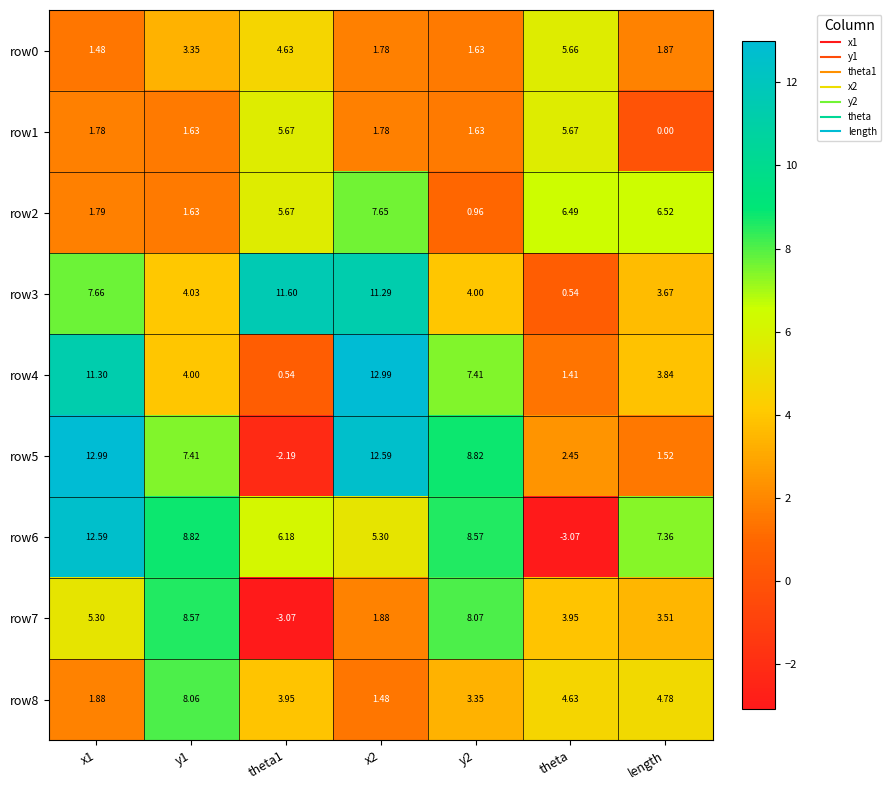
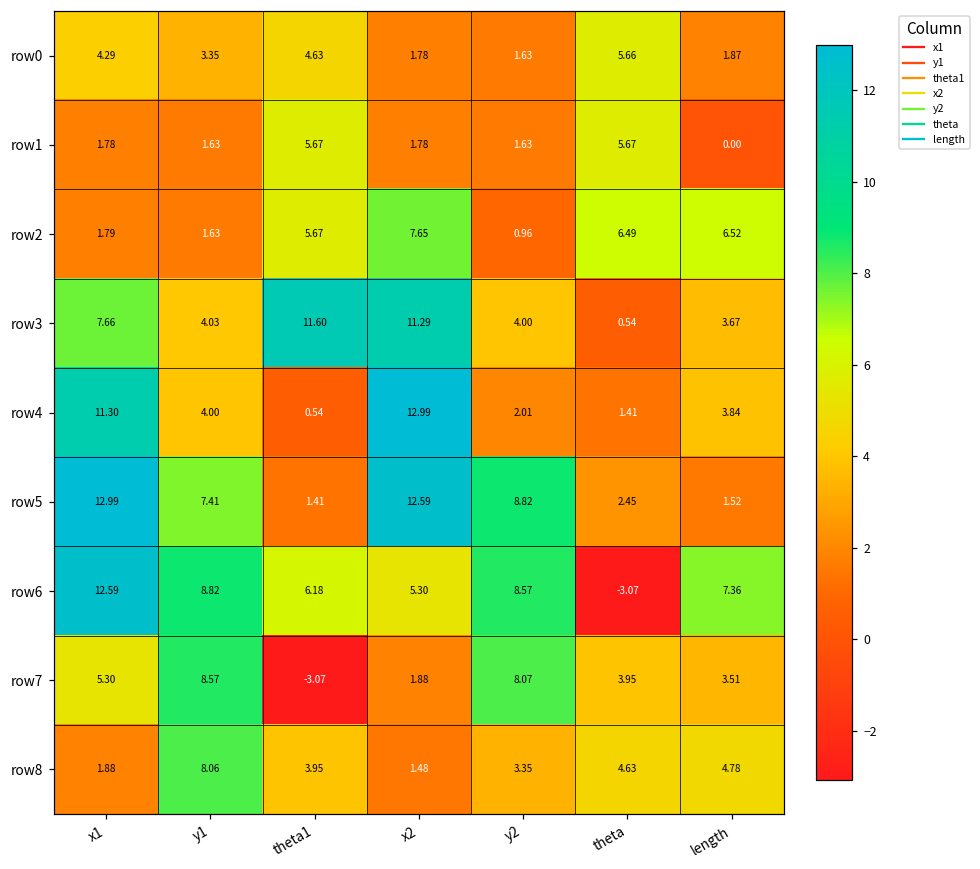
row0, x1: 1.48 -> 4.29
row4, y2: 7.41 -> 2.01
row5, theta1: -2.19 -> 1.41
